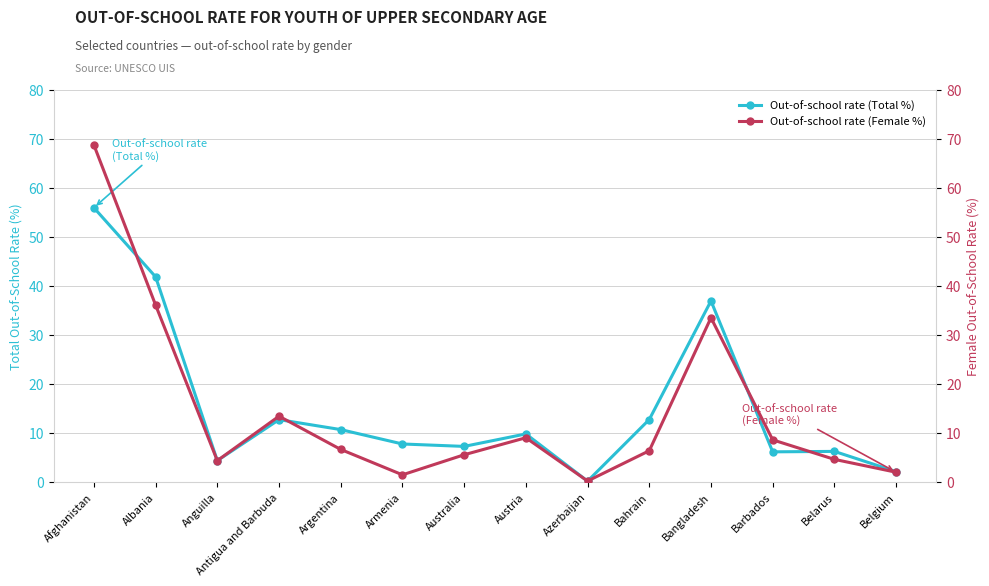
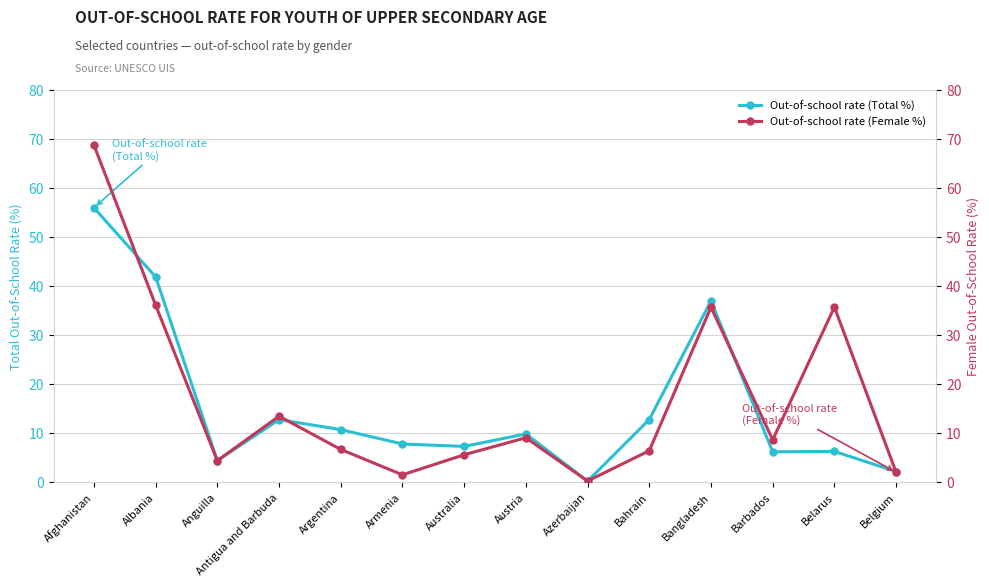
Out-of-school rate (Female %), Bangladesh: 33 -> 36
Out-of-school rate (Female %), Belarus: 5 -> 36
